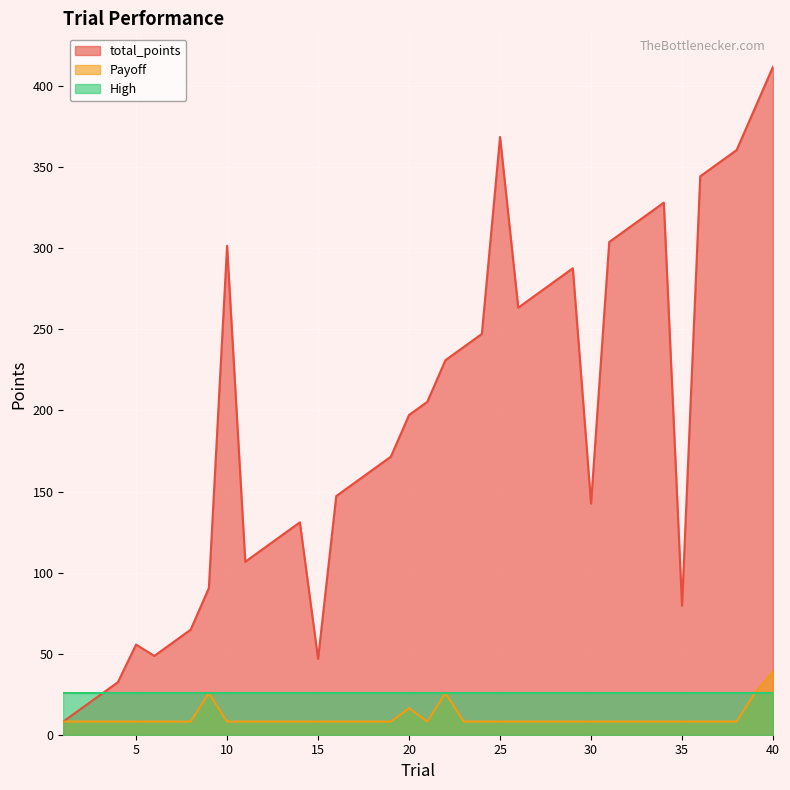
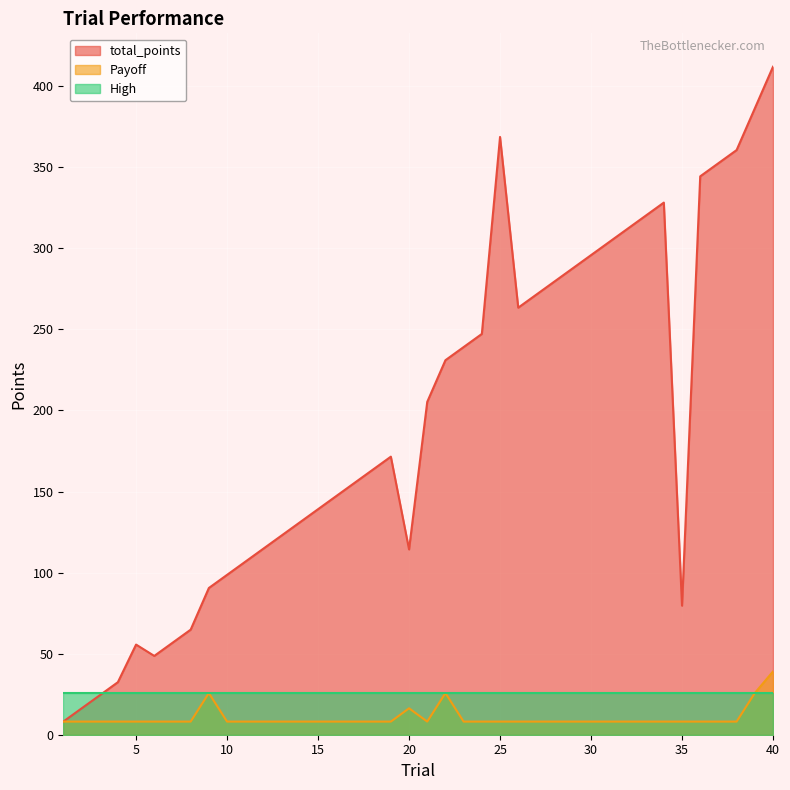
total_points, 10: 302 -> 99
total_points, 15: 47 -> 139
total_points, 20: 197 -> 114
total_points, 30: 143 -> 296
